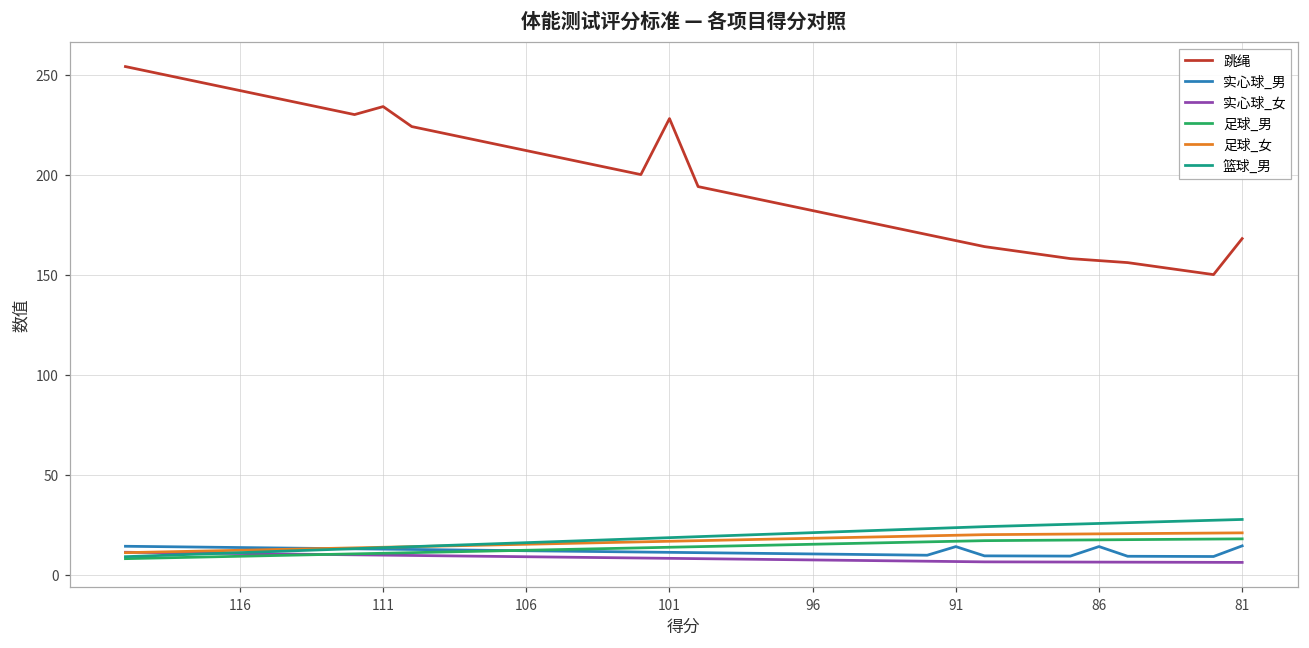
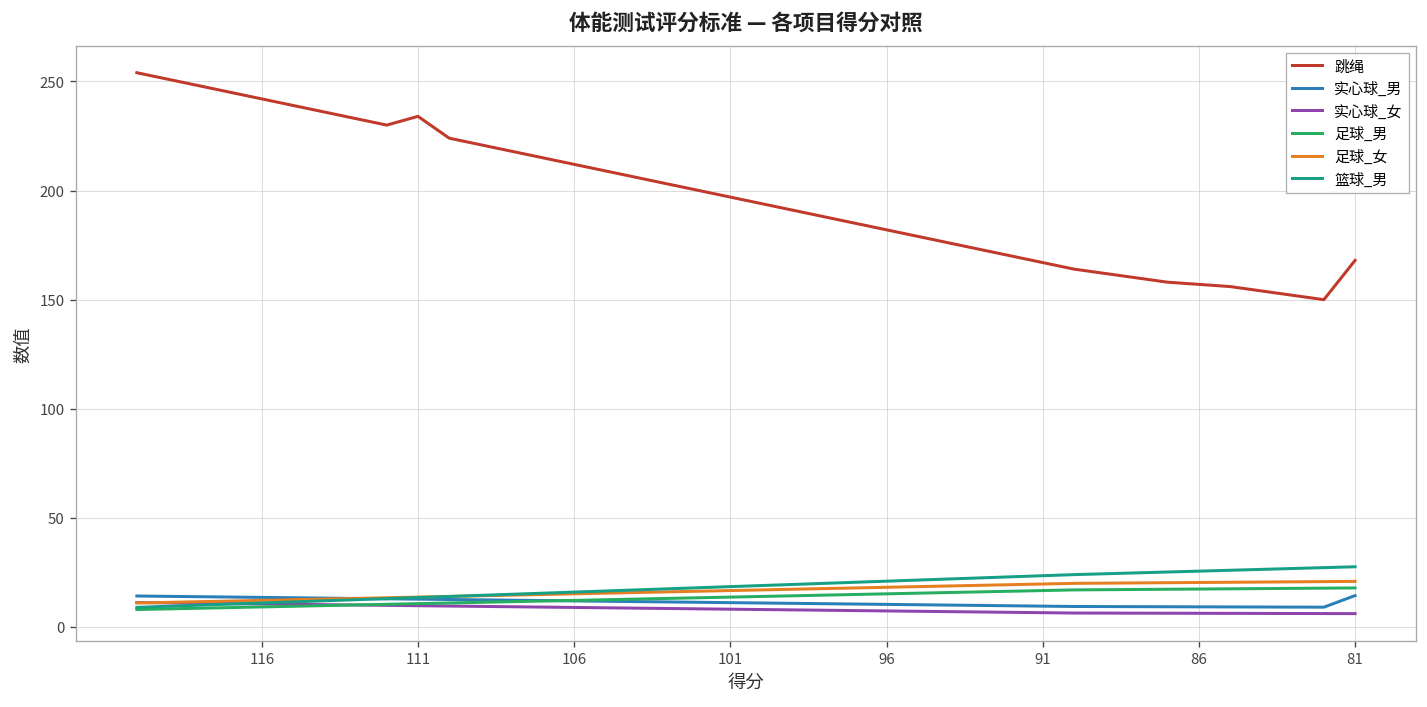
跳绳, 101: 228 -> 197
实心球_男, 91: 14 -> 10
实心球_男, 86: 14 -> 9
